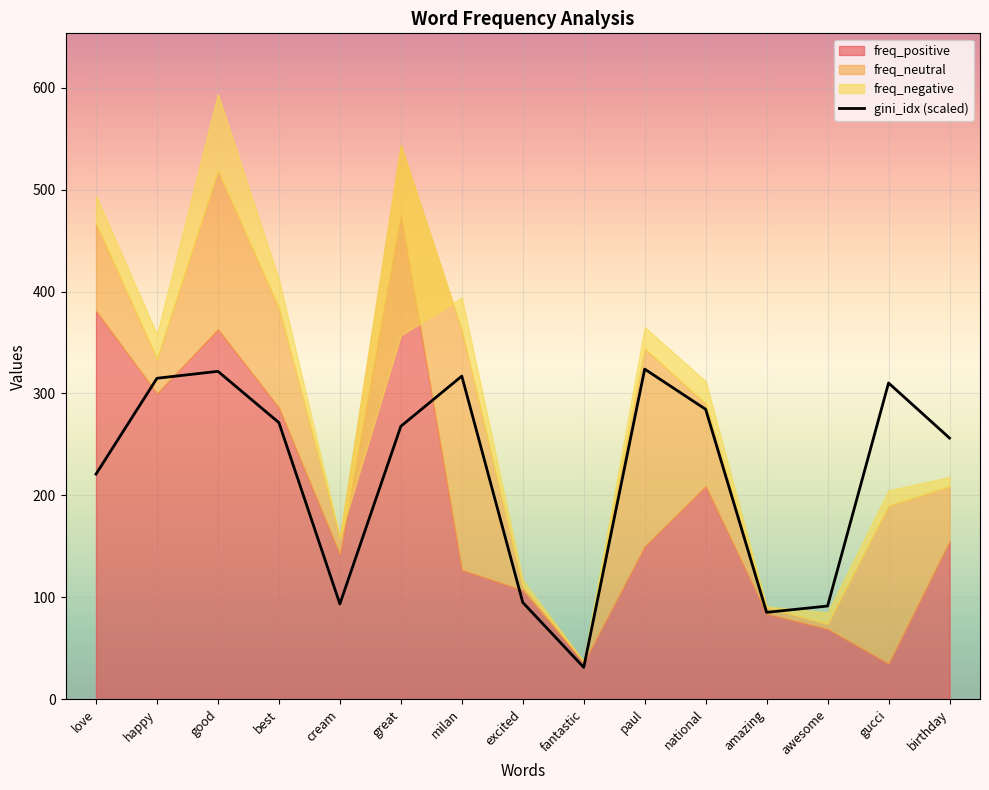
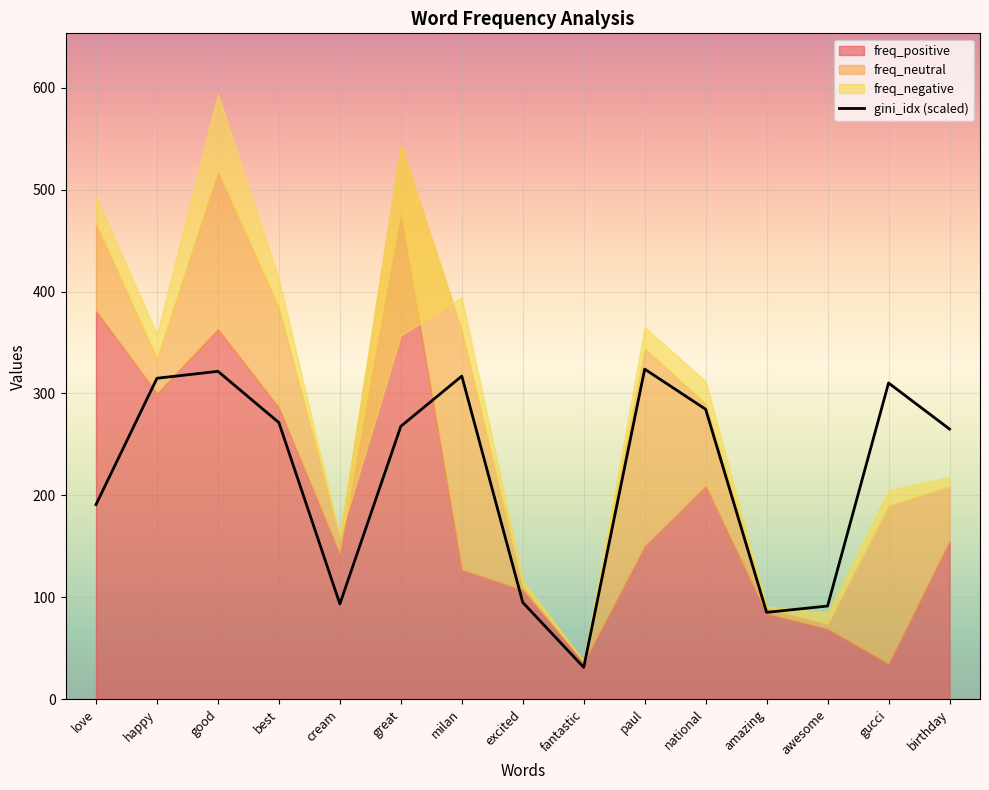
gini_idx (scaled), love: 221 -> 191
gini_idx (scaled), birthday: 256 -> 265
